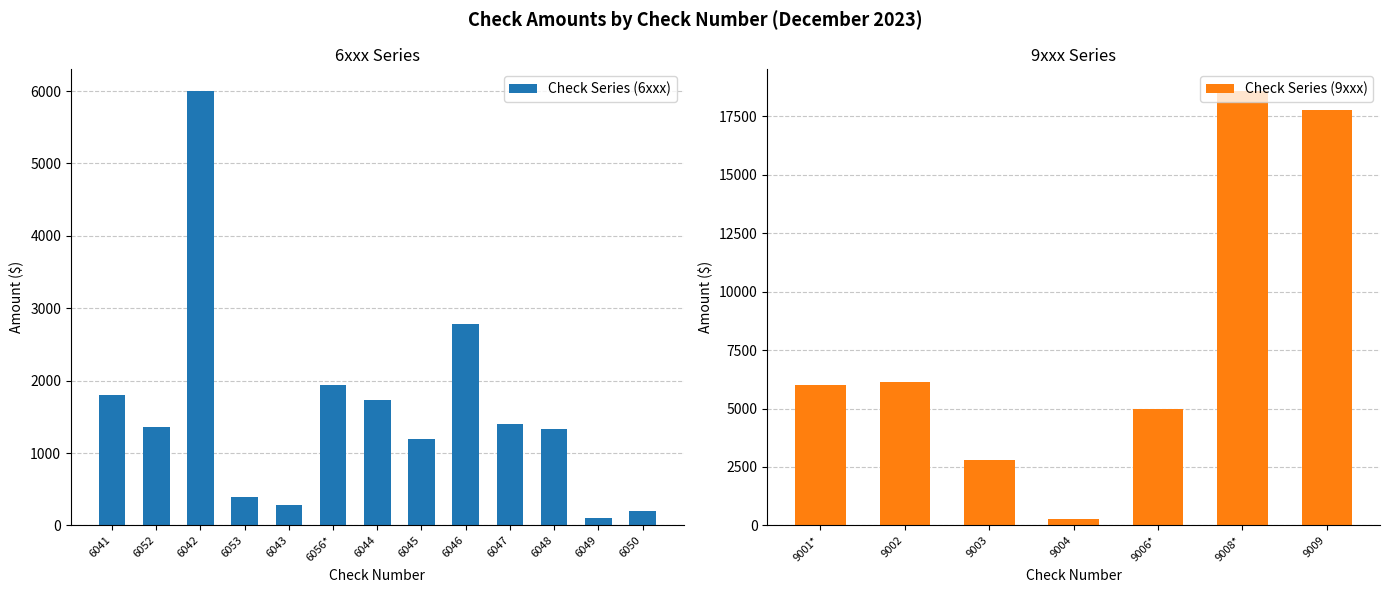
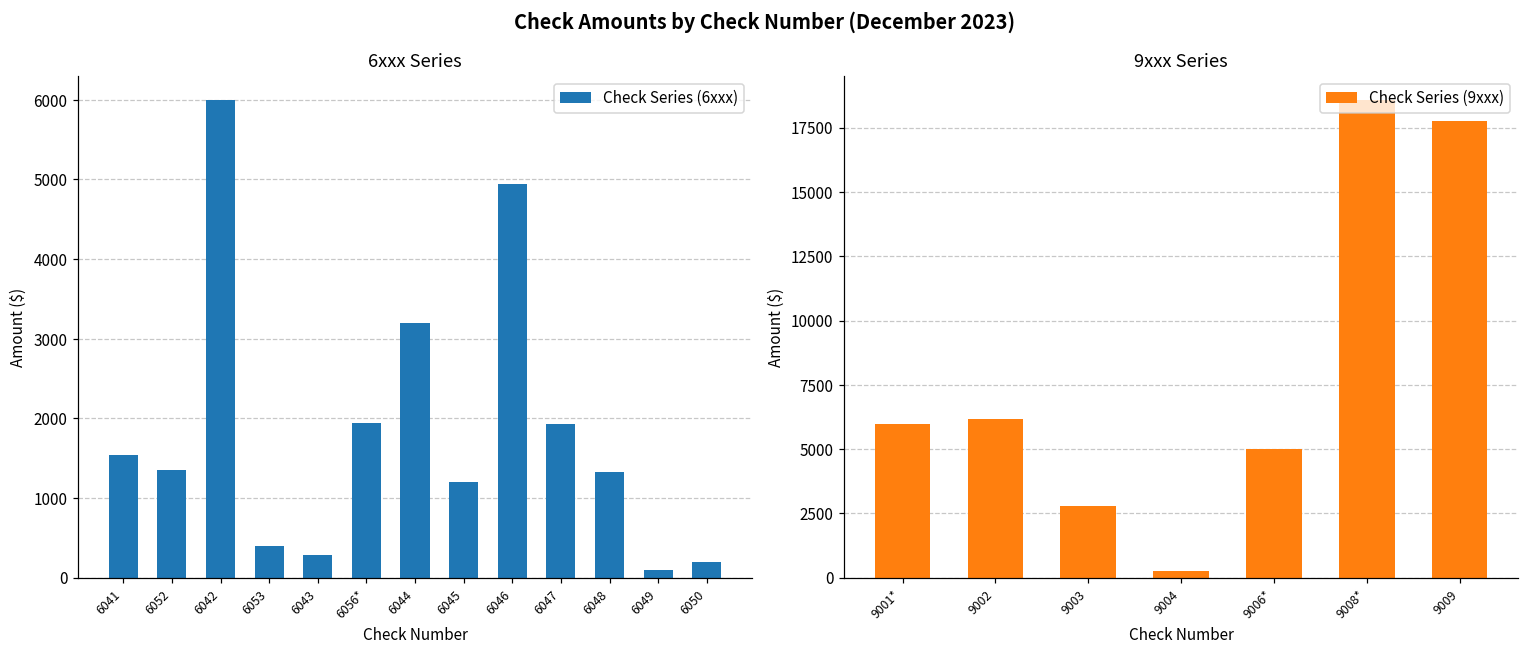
6xxx Series, 6041: 1800 -> 1500
6xxx Series, 6044: 1700 -> 3200
6xxx Series, 6046: 2800 -> 4900
6xxx Series, 6047: 1400 -> 1900
